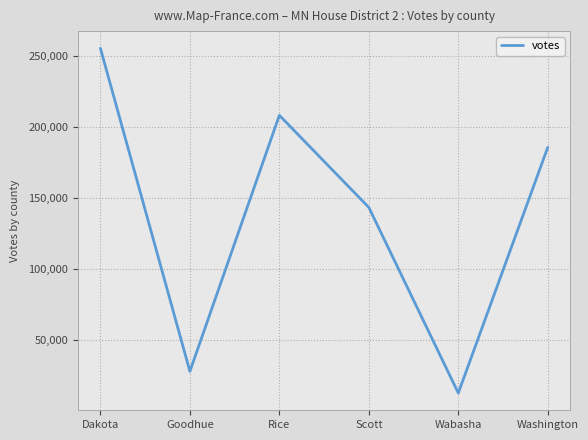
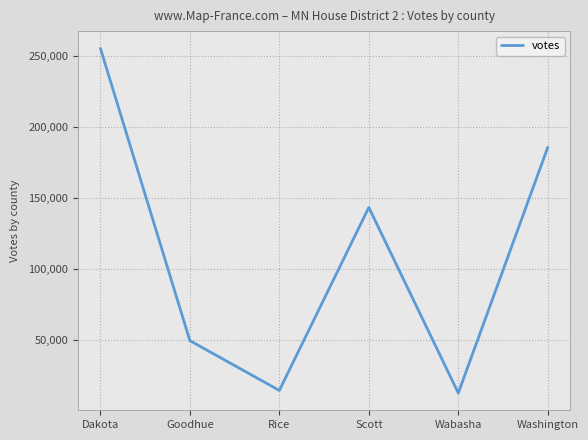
Goodhue: 28,000 -> 50,000
Rice: 208,000 -> 15,000
